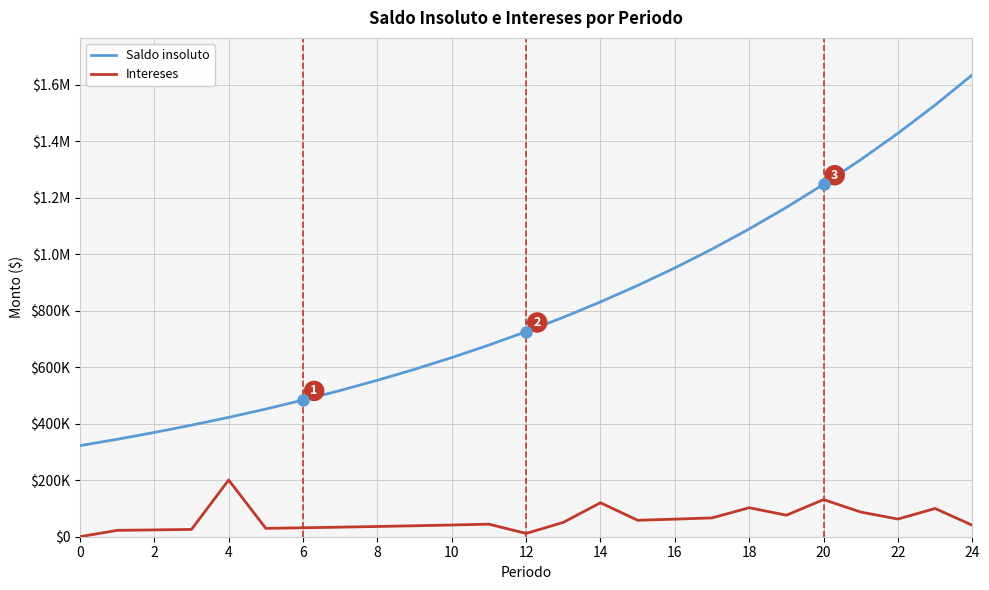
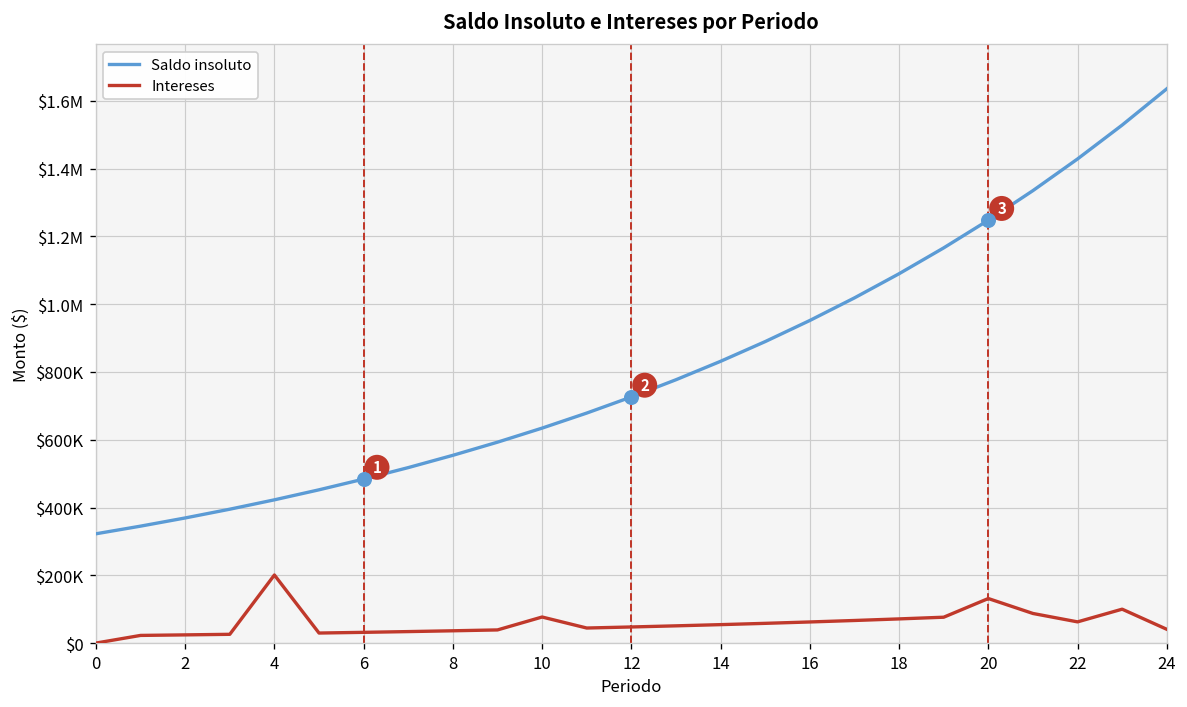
Intereses, 10: $40000 -> $80000
Intereses, 12: $10000 -> $50000
Intereses, 14: $120000 -> $50000
Intereses, 18: $100000 -> $70000
